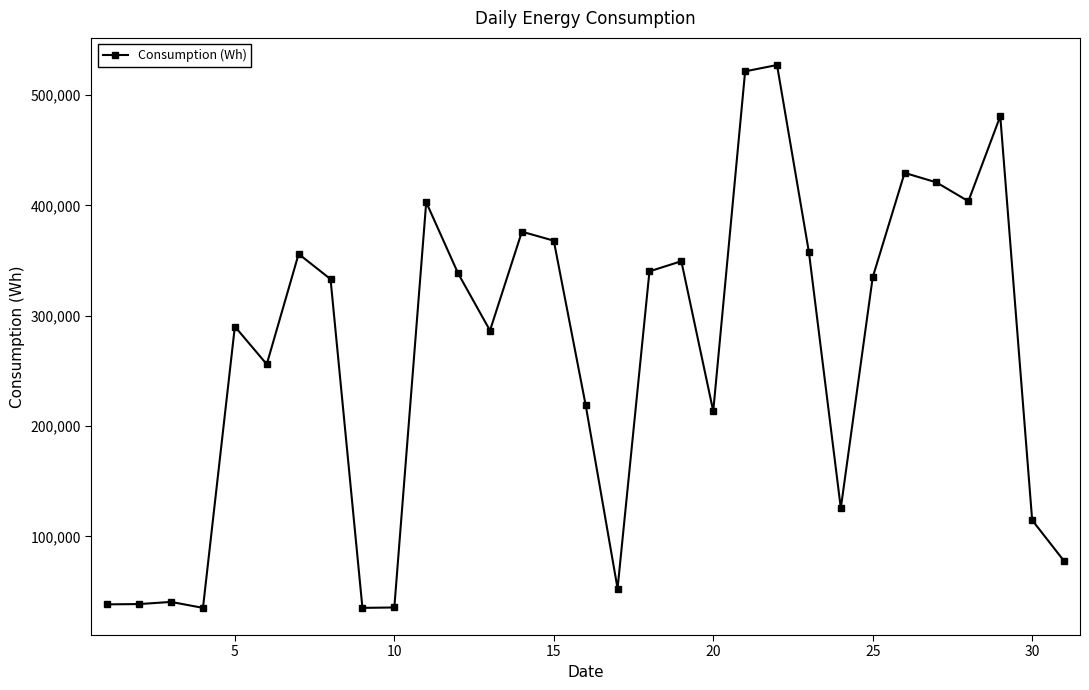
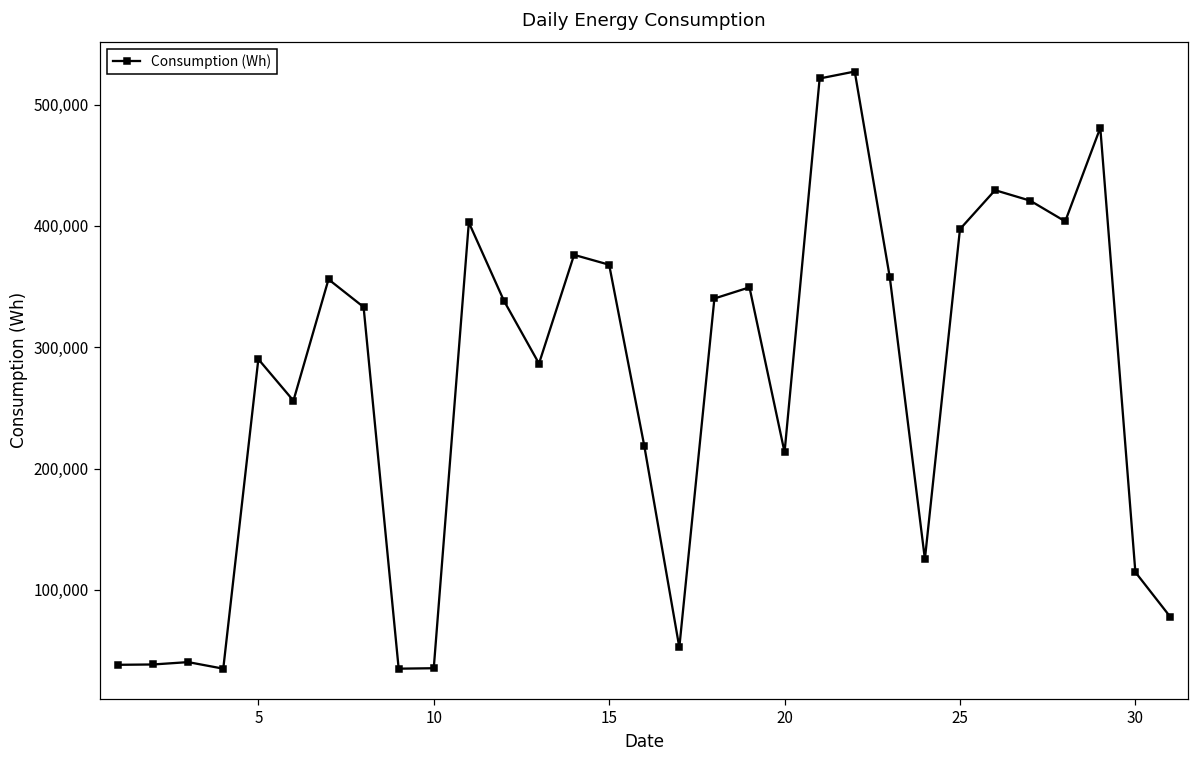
25: 335,000 -> 397,000
